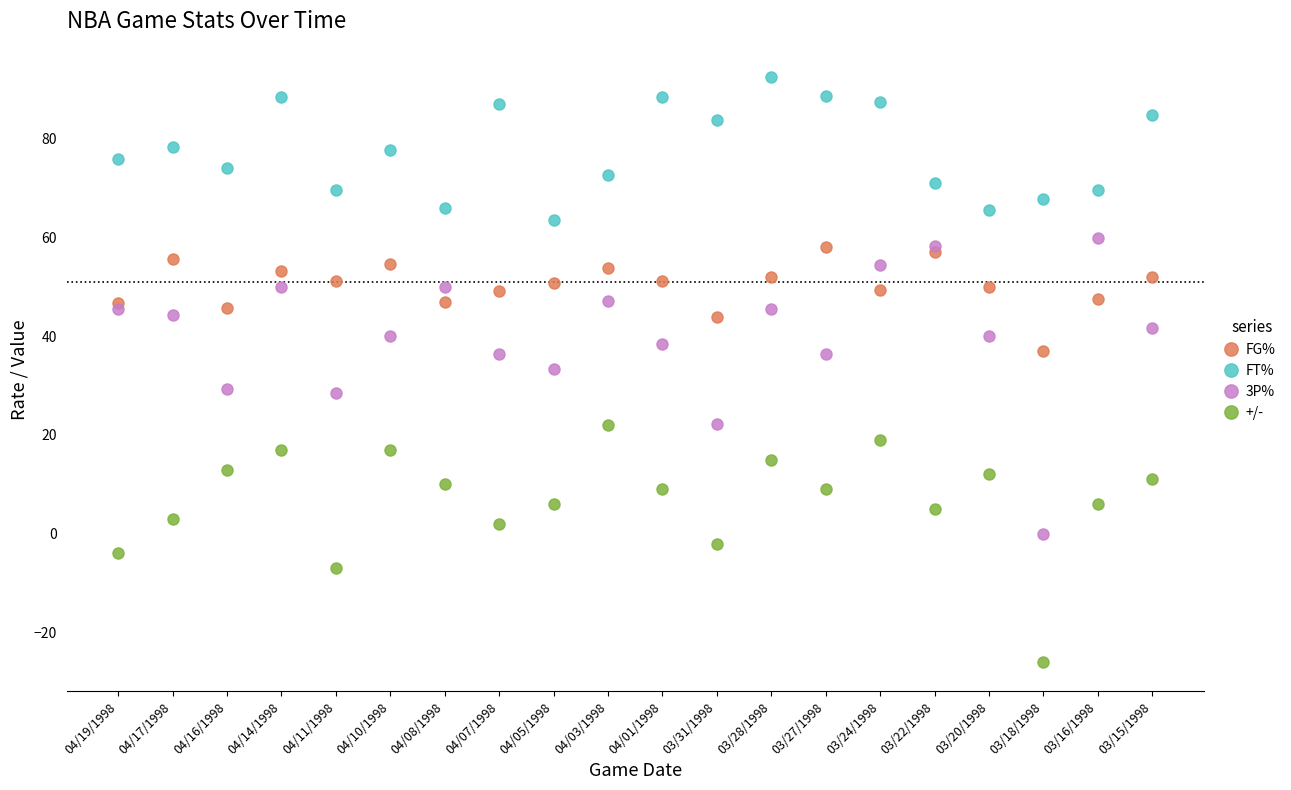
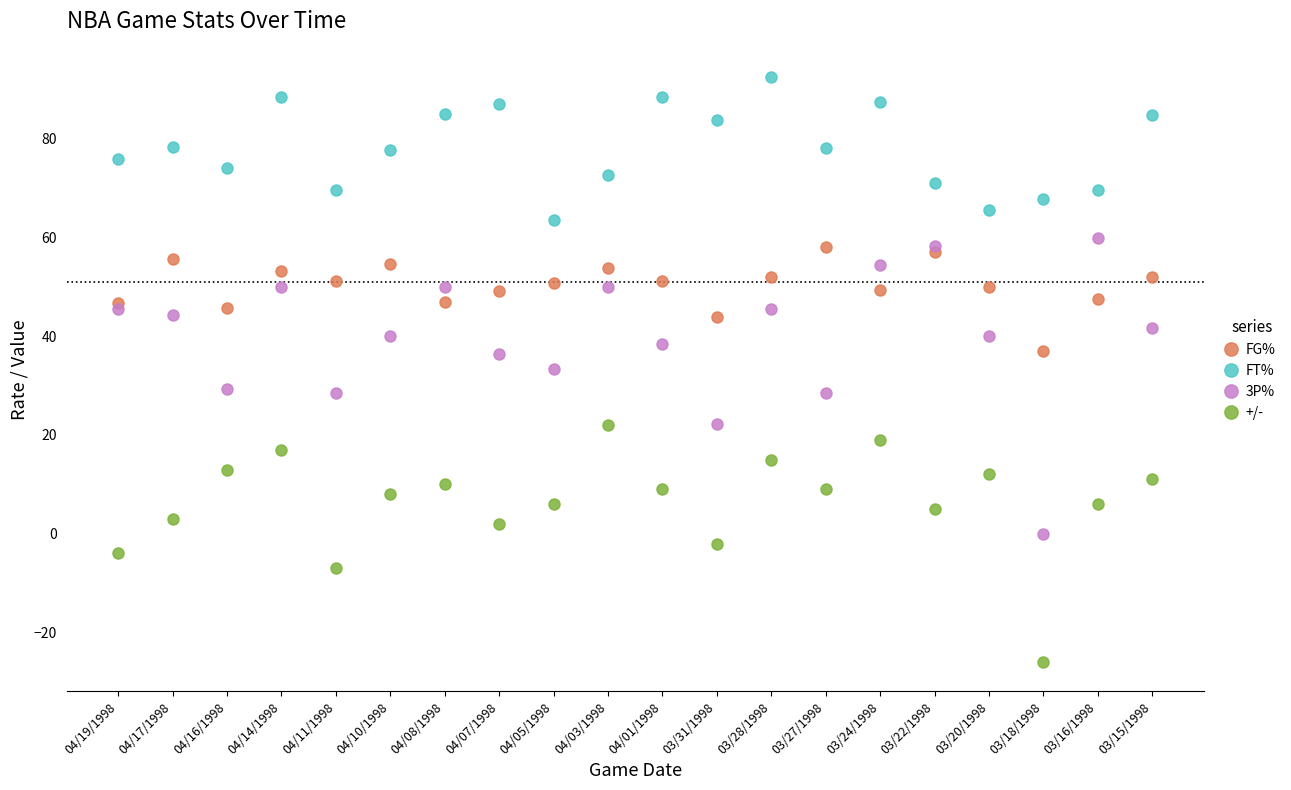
+/-, 04/10/1998: 17 -> 8
FT%, 04/08/1998: 66 -> 85
3P%, 04/03/1998: 47 -> 50
FT%, 03/27/1998: 89 -> 78
3P%, 03/27/1998: 37 -> 29
